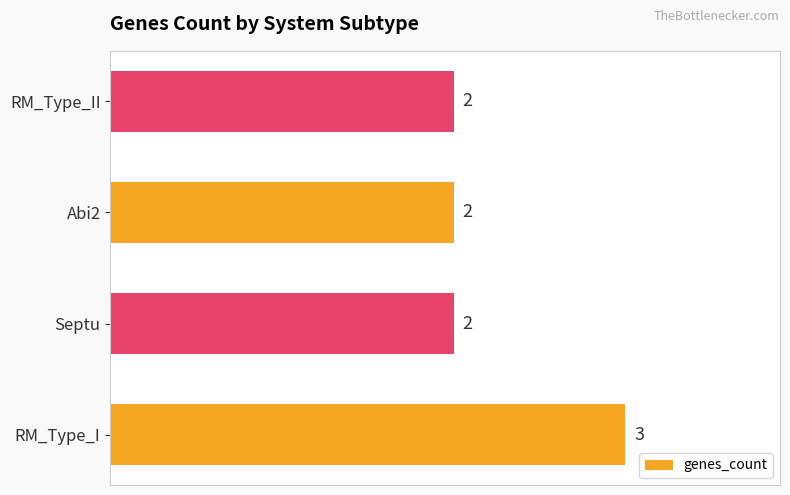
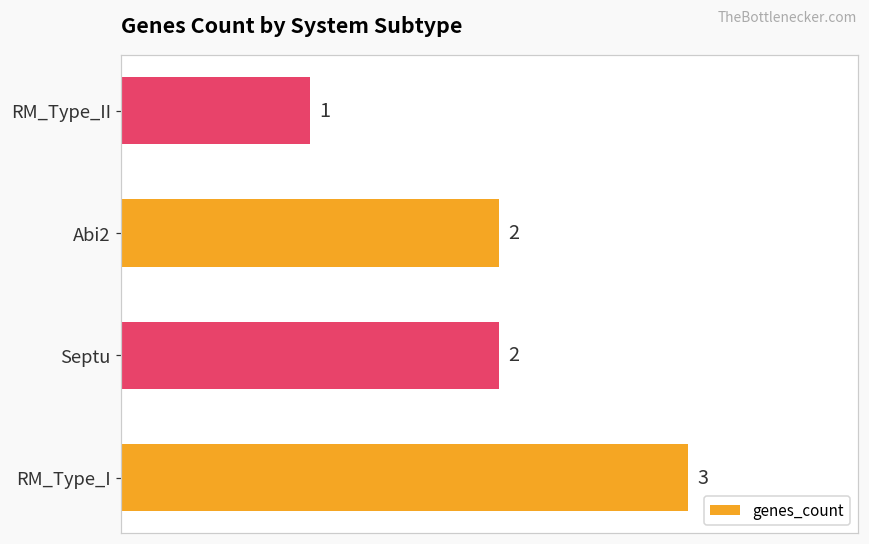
RM_Type_II: 2 -> 1
